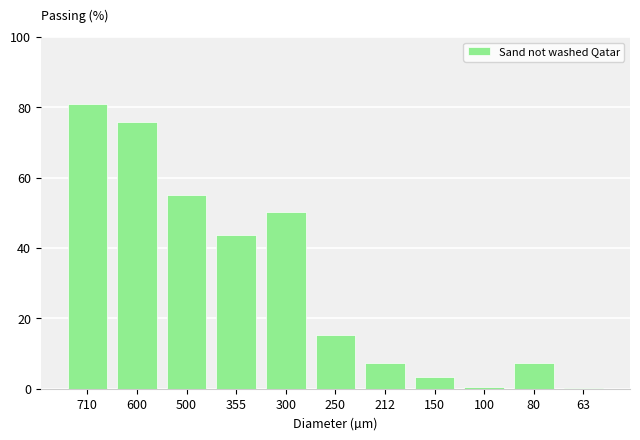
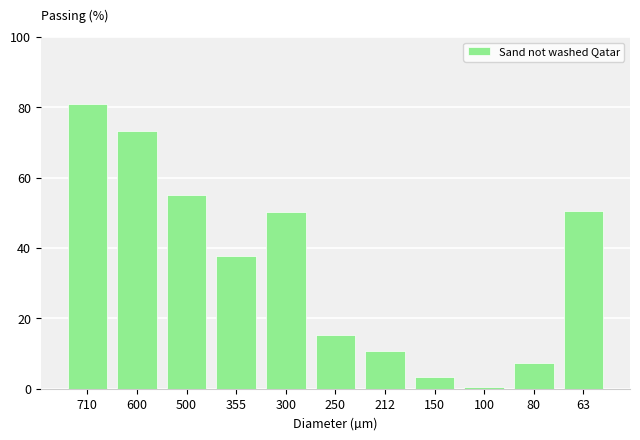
600: 76 -> 73
355: 44 -> 38
212: 7 -> 11
63: 0 -> 50
